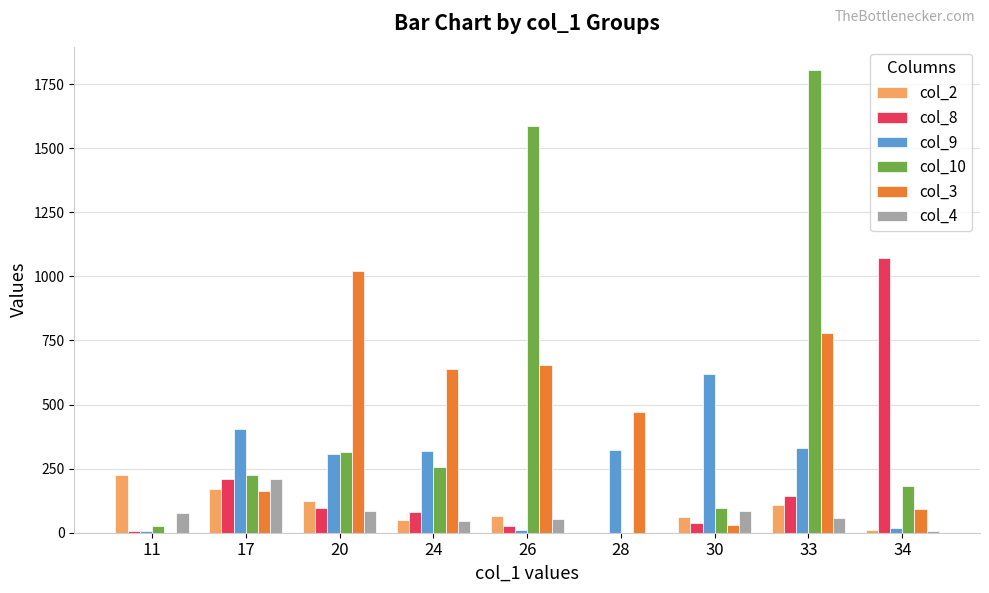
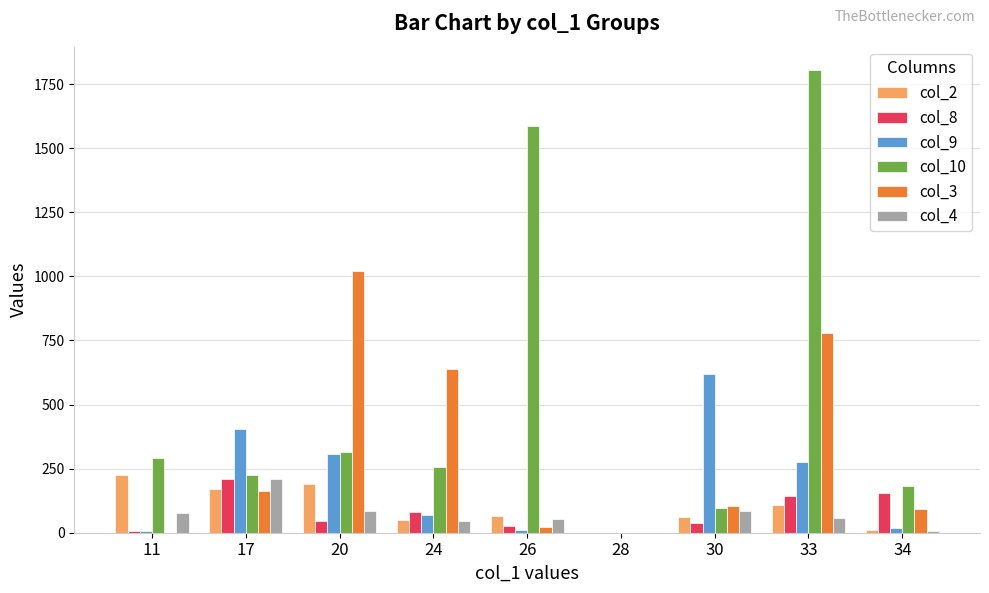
col_10, 11: 30 -> 290
col_2, 20: 130 -> 190
col_8, 20: 100 -> 50
col_9, 24: 320 -> 70
col_3, 26: 650 -> 20
col_9, 28: 320 -> 0
col_3, 28: 470 -> 0
col_3, 30: 30 -> 110
col_9, 33: 330 -> 270
col_8, 34: 1070 -> 160
